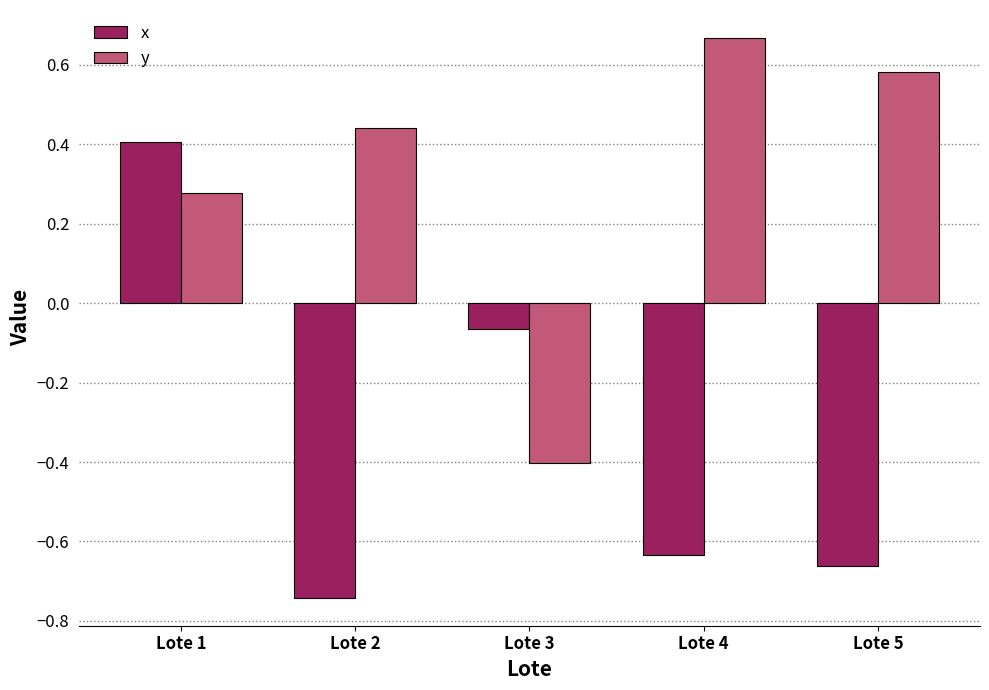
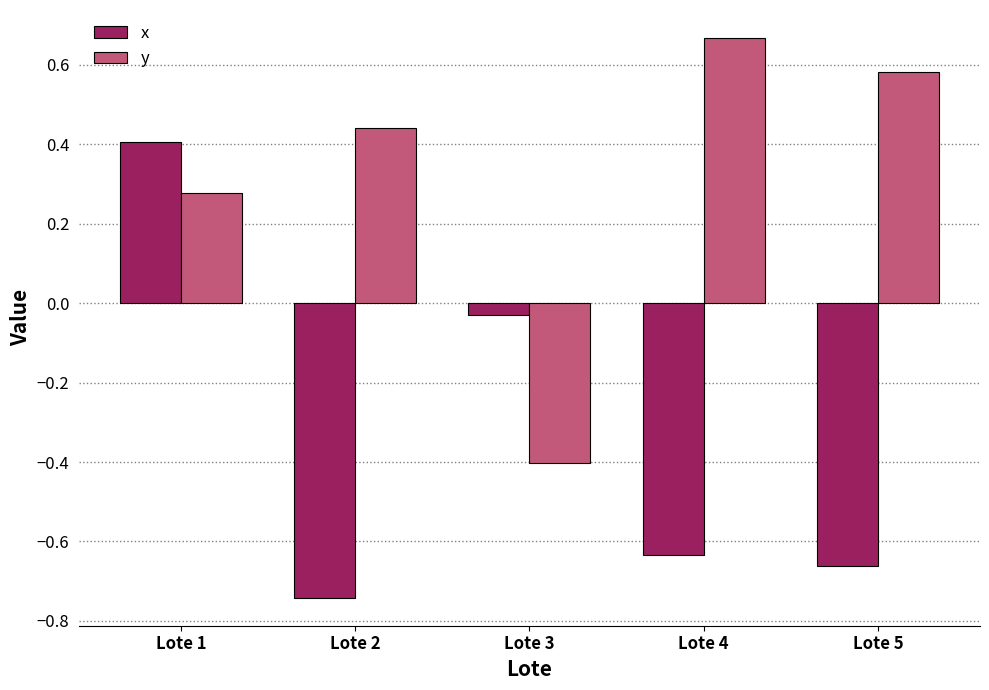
x, Lote 3: -0.07 -> -0.03
